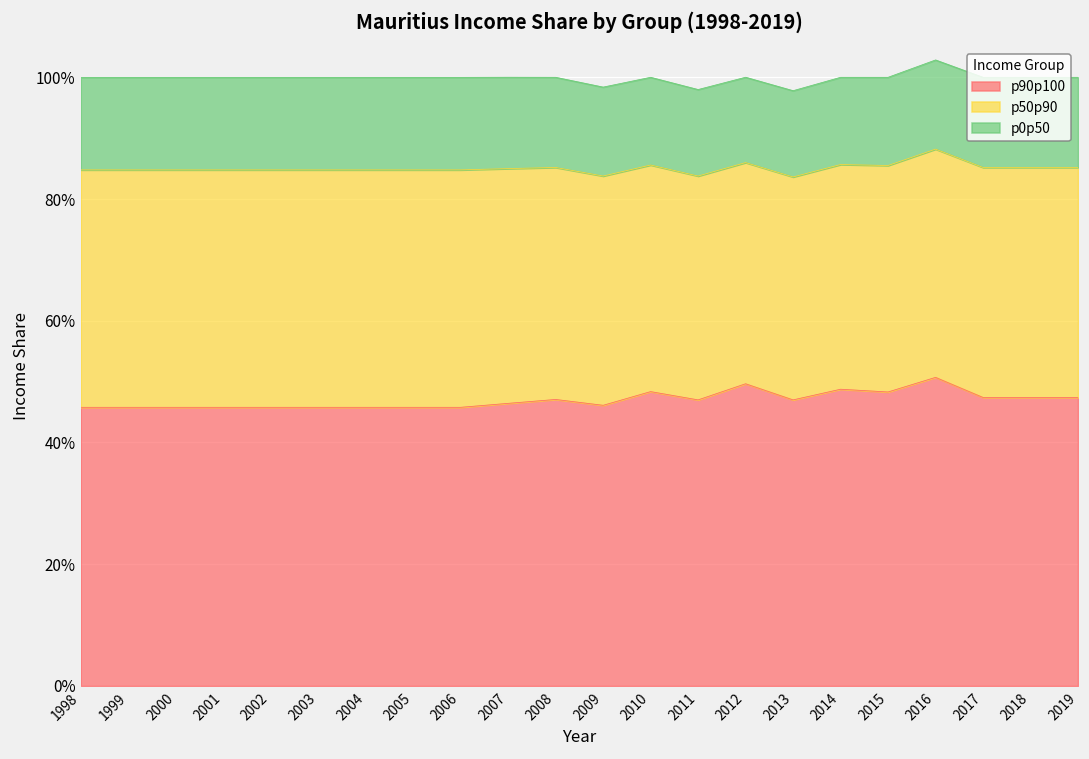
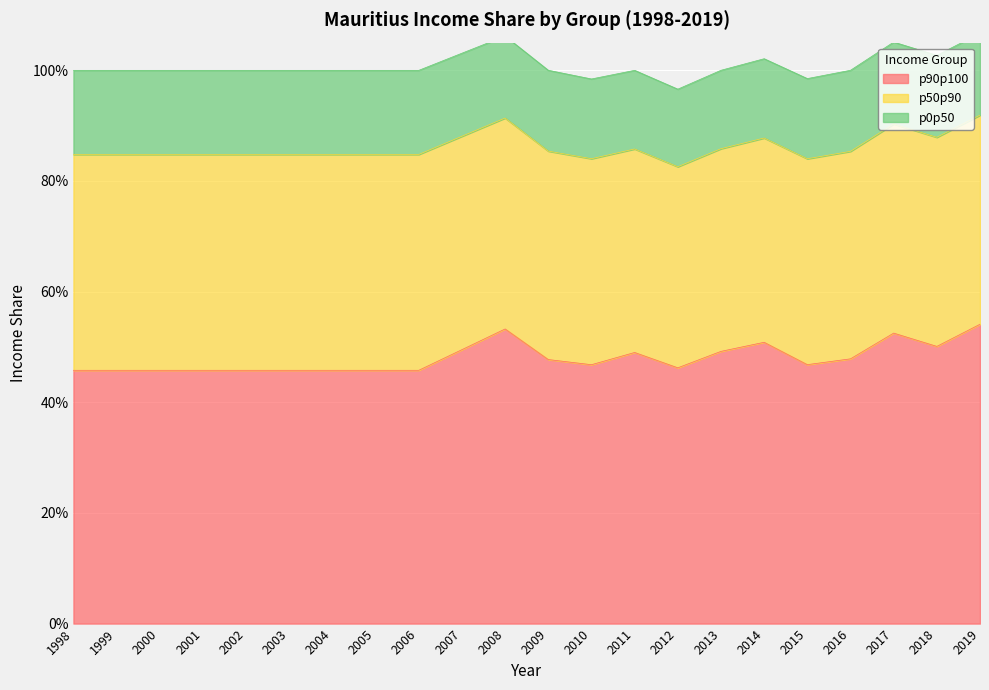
p90p100, 2007: 46% -> 50%
p90p100, 2008: 47% -> 53%
p90p100, 2009: 46% -> 48%
p90p100, 2010: 48% -> 47%
p90p100, 2011: 47% -> 49%
p90p100, 2012: 50% -> 46%
p90p100, 2013: 47% -> 49%
p90p100, 2014: 49% -> 51%
p90p100, 2015: 48% -> 47%
p90p100, 2016: 51% -> 48%
p90p100, 2017: 47% -> 53%
p90p100, 2018: 47% -> 50%
p90p100, 2019: 47% -> 54%
